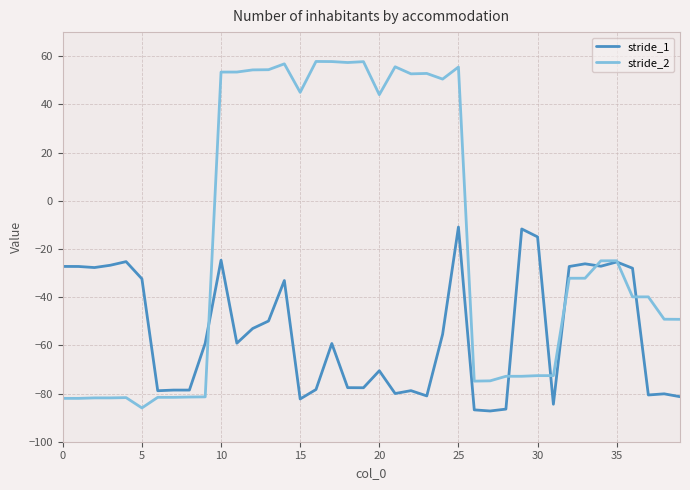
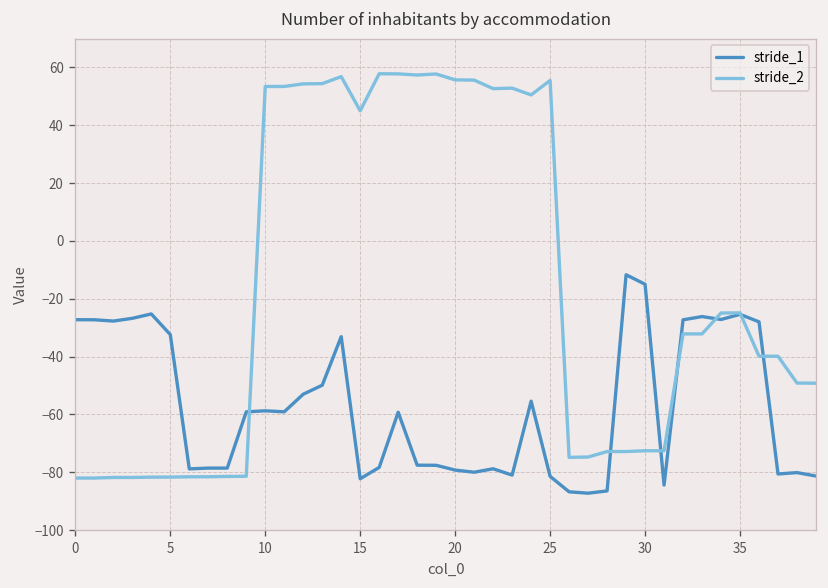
stride_2, 5: -86 -> -82
stride_1, 10: -25 -> -59
stride_1, 20: -71 -> -79
stride_2, 20: 44 -> 56
stride_1, 25: -11 -> -81
